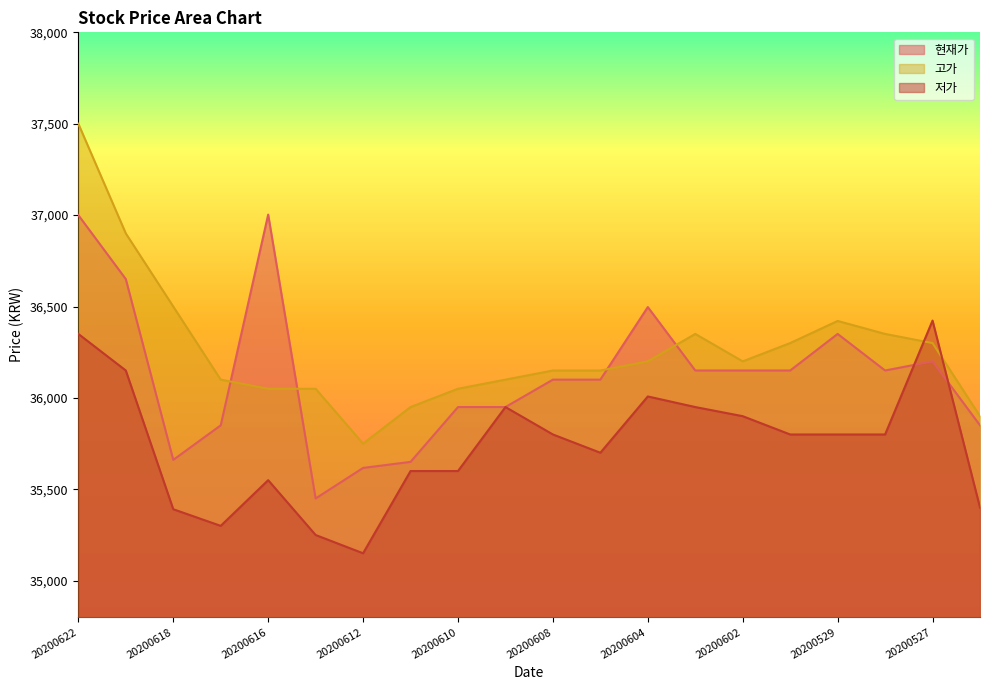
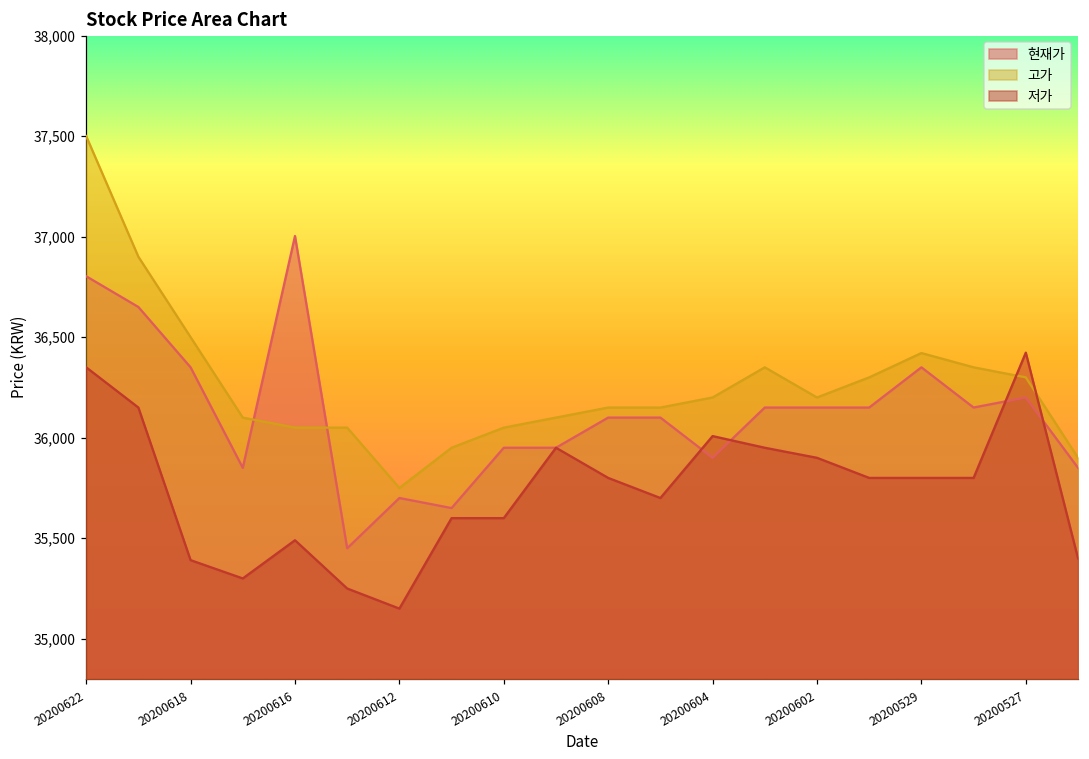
현재가, 20200622: 37,000 -> 36,800
현재가, 20200618: 35,660 -> 36,350
저가, 20200616: 35,550 -> 35,490
현재가, 20200612: 35,620 -> 35,700
현재가, 20200604: 36,500 -> 35,900
